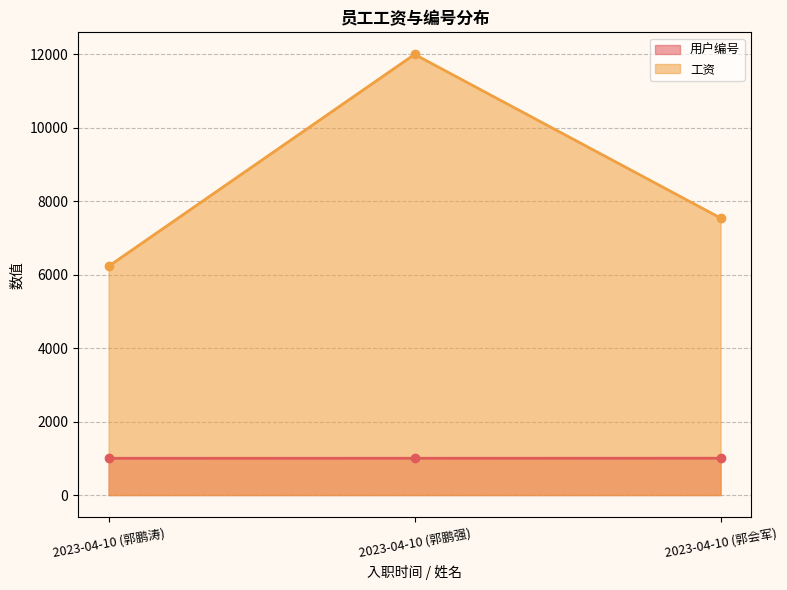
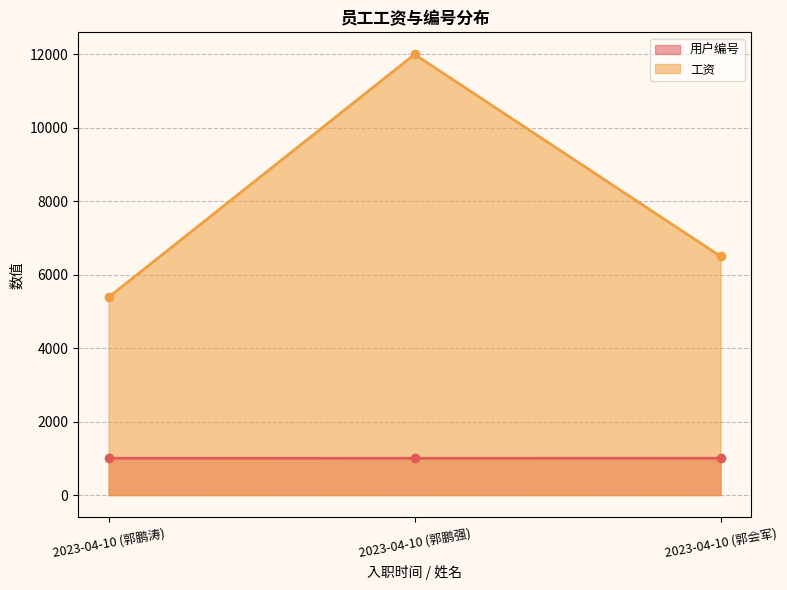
工资, 2023-04-10 (郭鹏涛): 6200 -> 5400
工资, 2023-04-10 (郭会军): 7500 -> 6500
